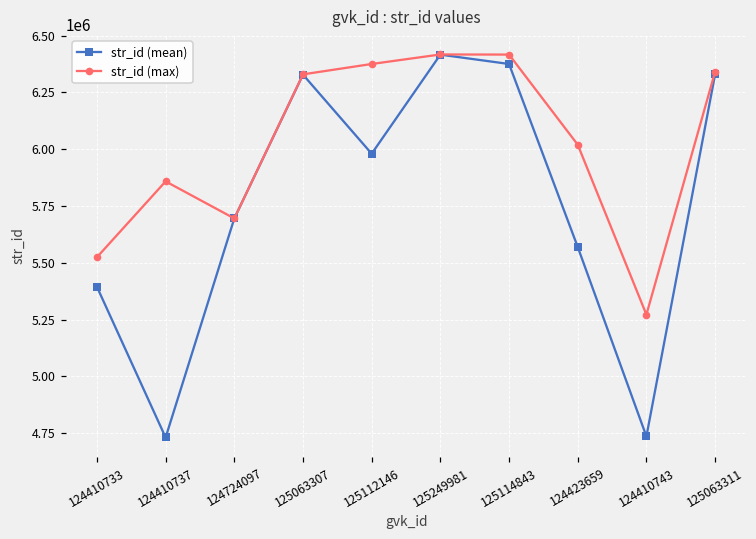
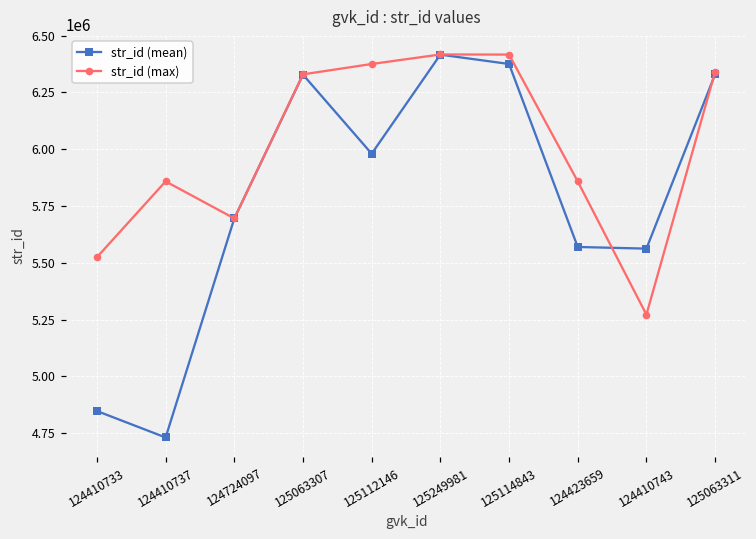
str_id (mean), 124410733: 5390000 -> 4850000
str_id (max), 124423659: 6020000 -> 5860000
str_id (mean), 124410743: 4740000 -> 5560000
